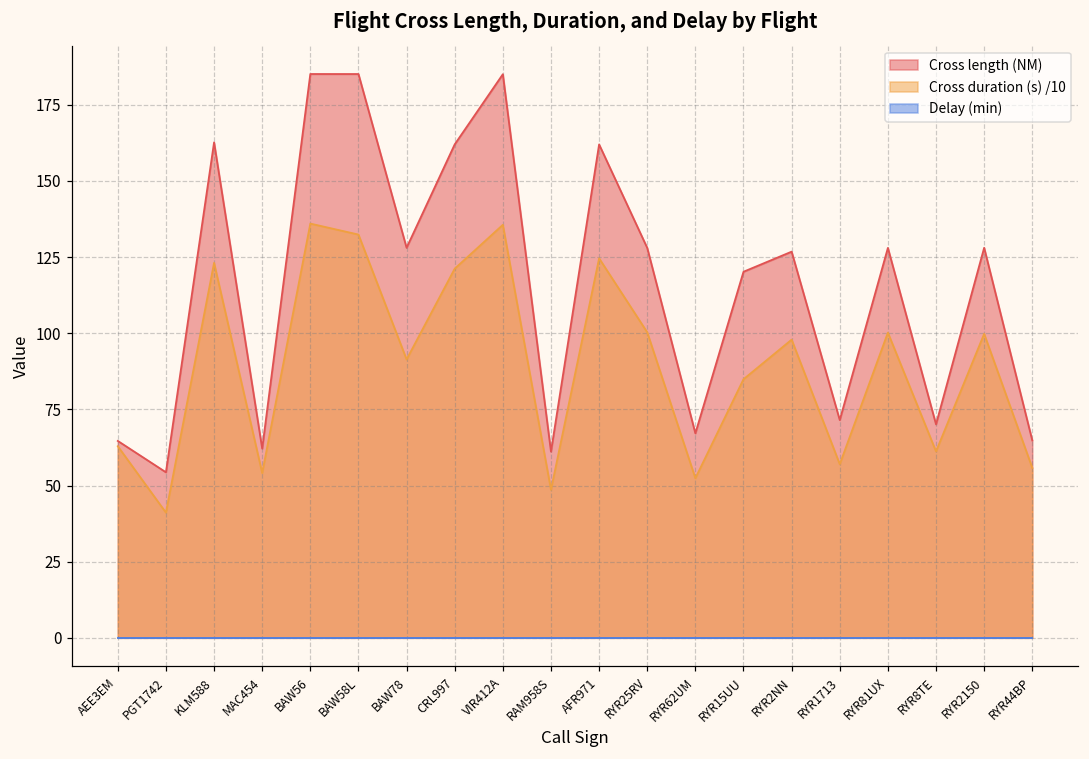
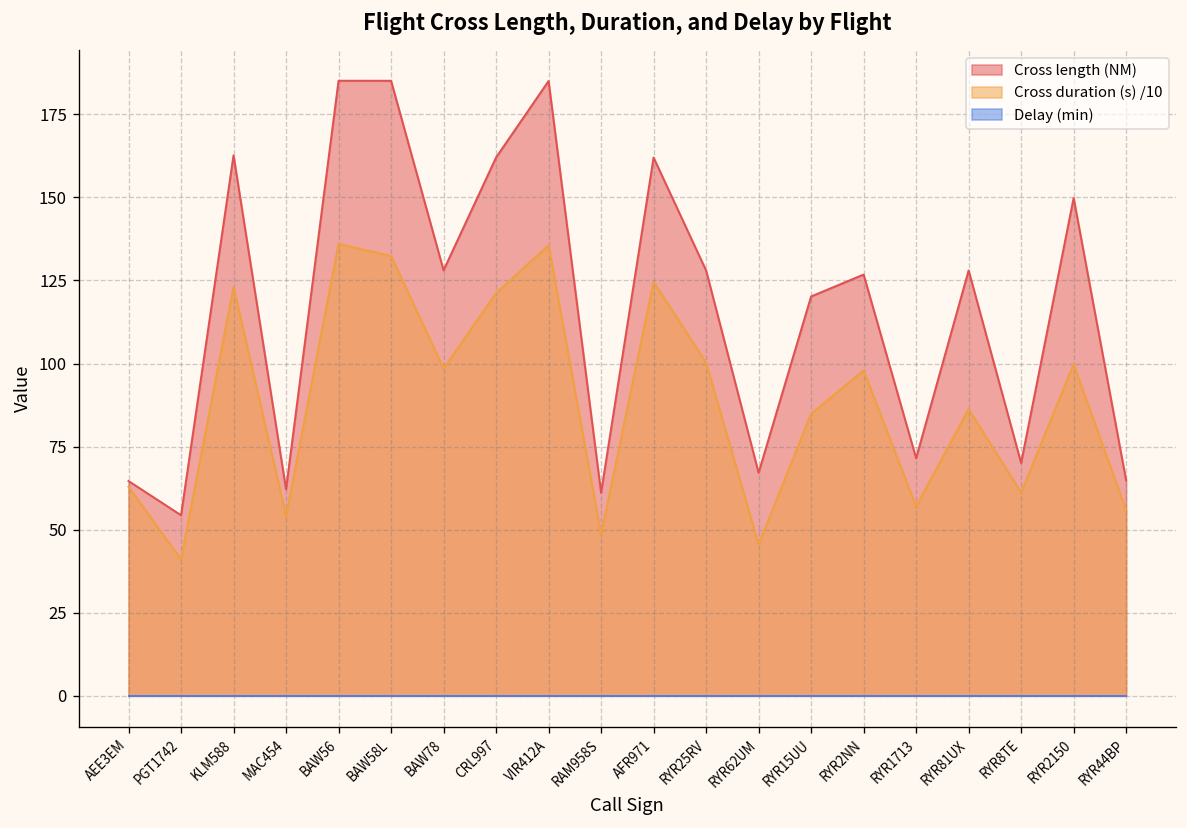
Cross duration (s) /10, BAW78: 91 -> 99
Cross duration (s) /10, RYR62UM: 52 -> 46
Cross duration (s) /10, RYR81UX: 100 -> 86
Cross length (NM), RYR2150: 128 -> 150
